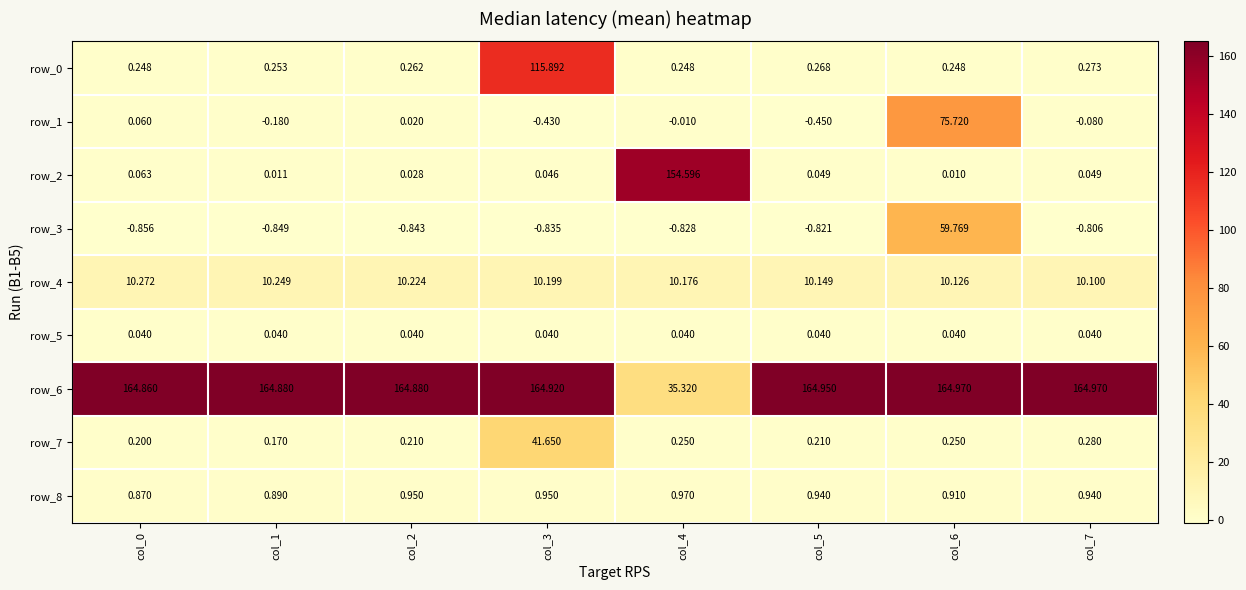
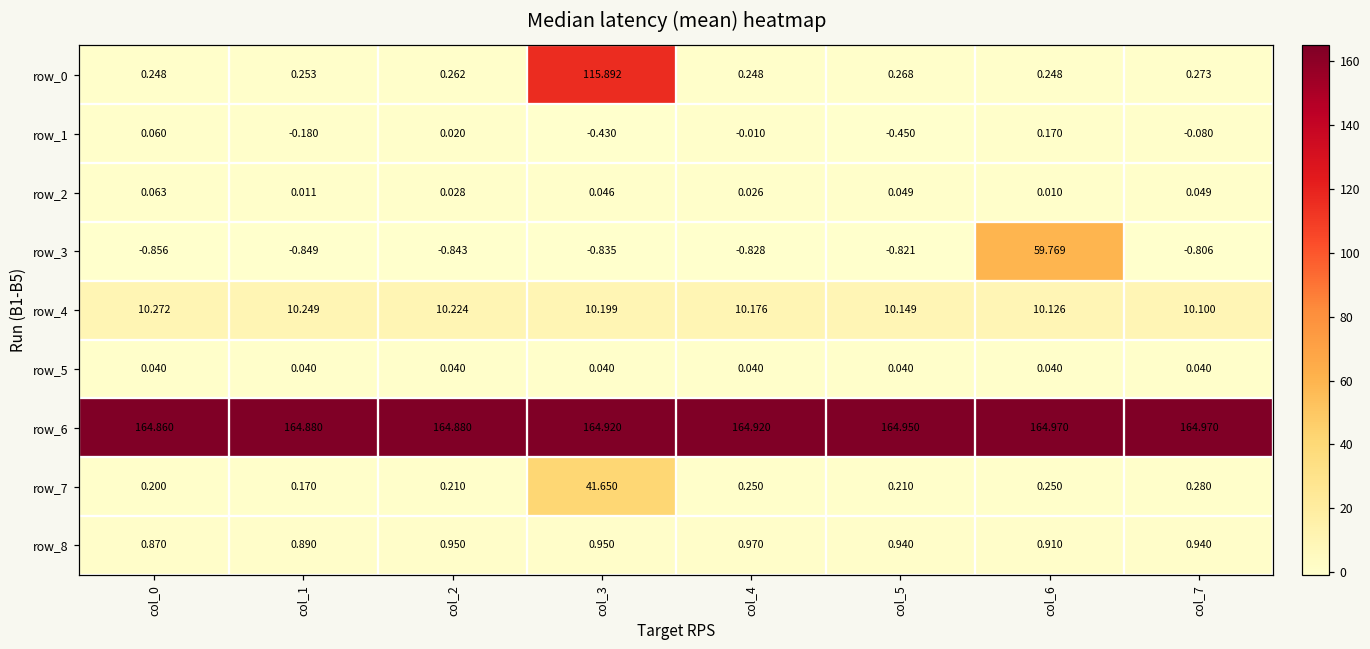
row_1, col_6: 75.720 -> 0.170
row_2, col_4: 154.596 -> 0.026
row_6, col_4: 35.320 -> 164.920
